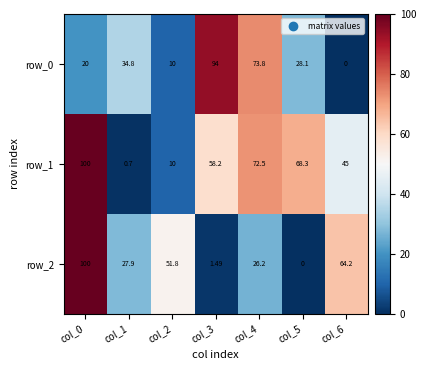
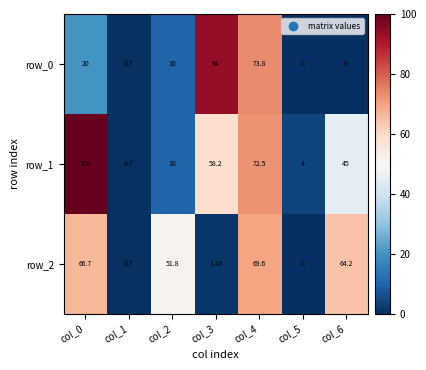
row_0, col_1: 34.8 -> 0.7
row_0, col_5: 28.1 -> 0
row_1, col_5: 68.3 -> 4
row_2, col_0: 100 -> 66.7
row_2, col_1: 27.9 -> 0.7
row_2, col_4: 26.2 -> 69.6
